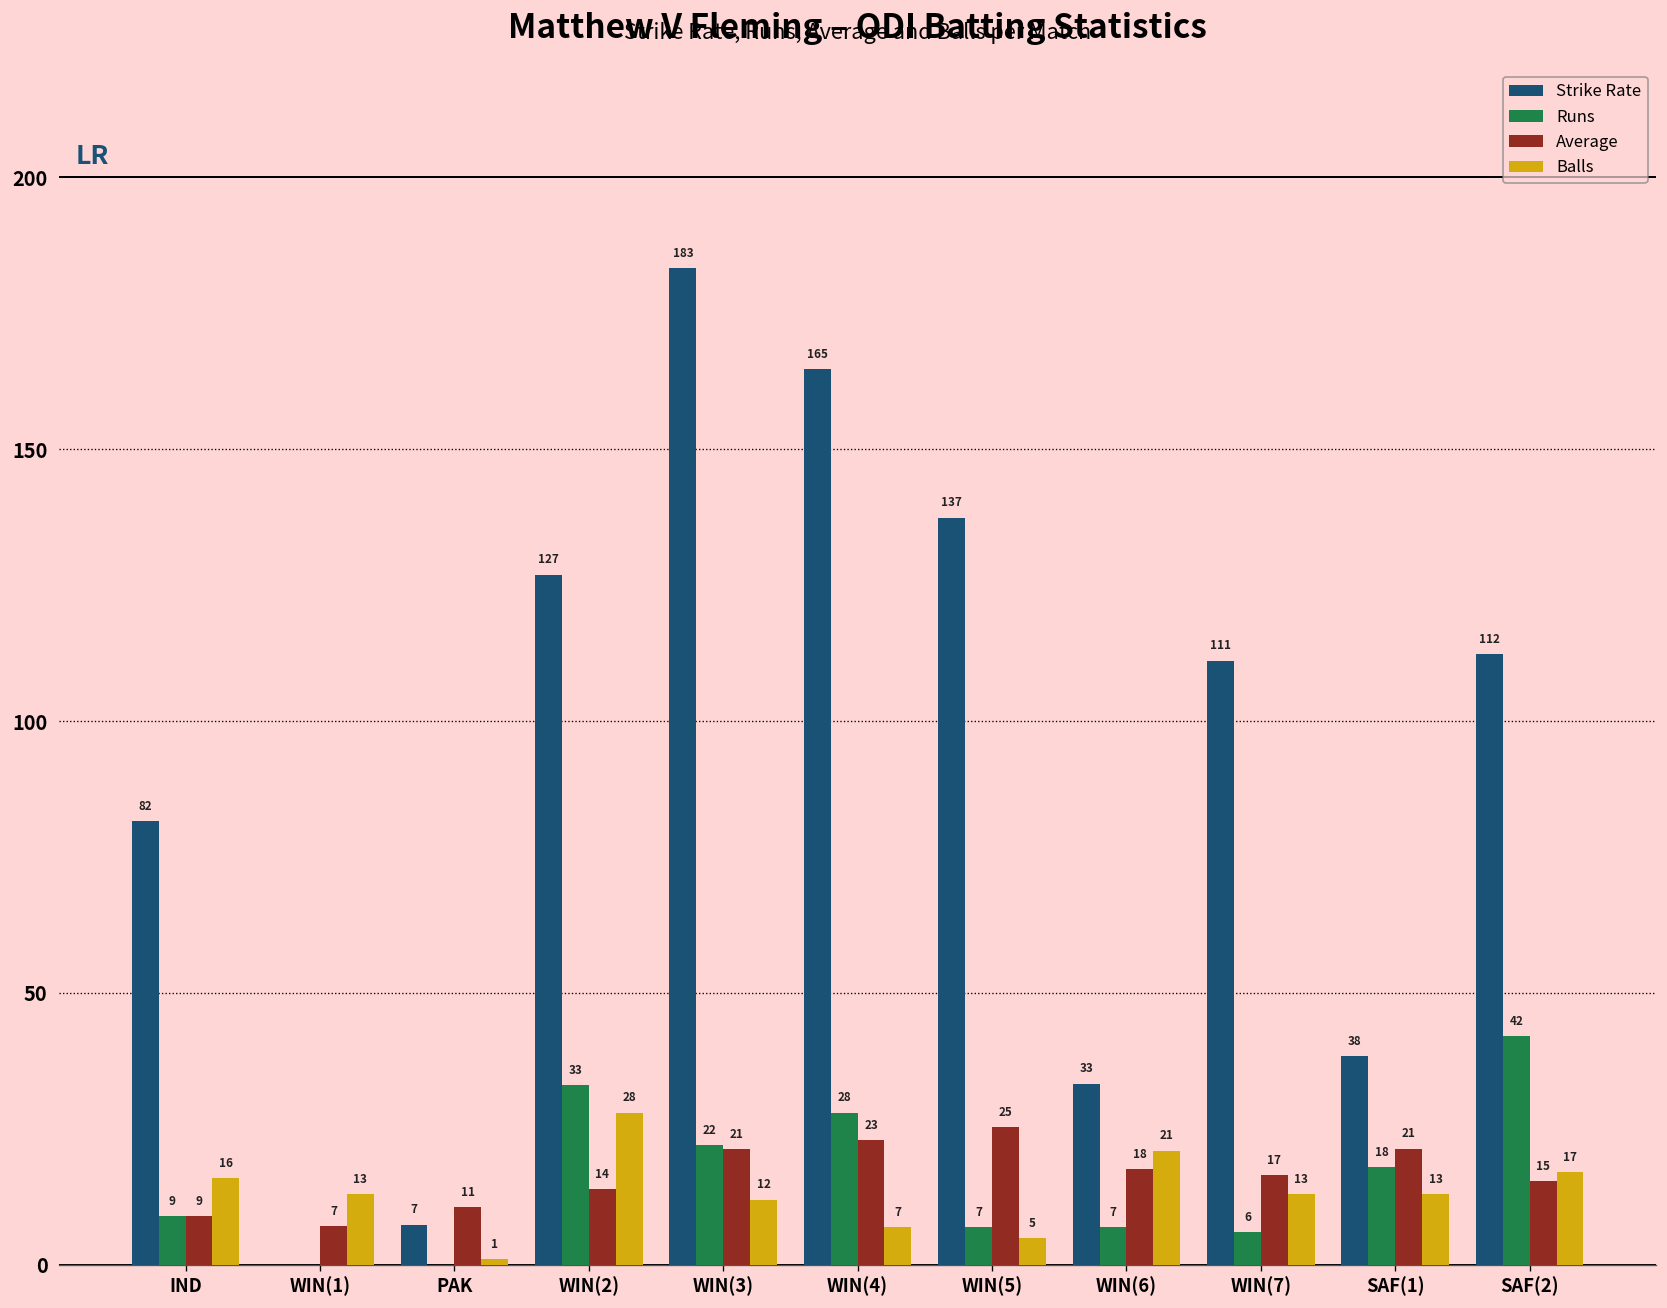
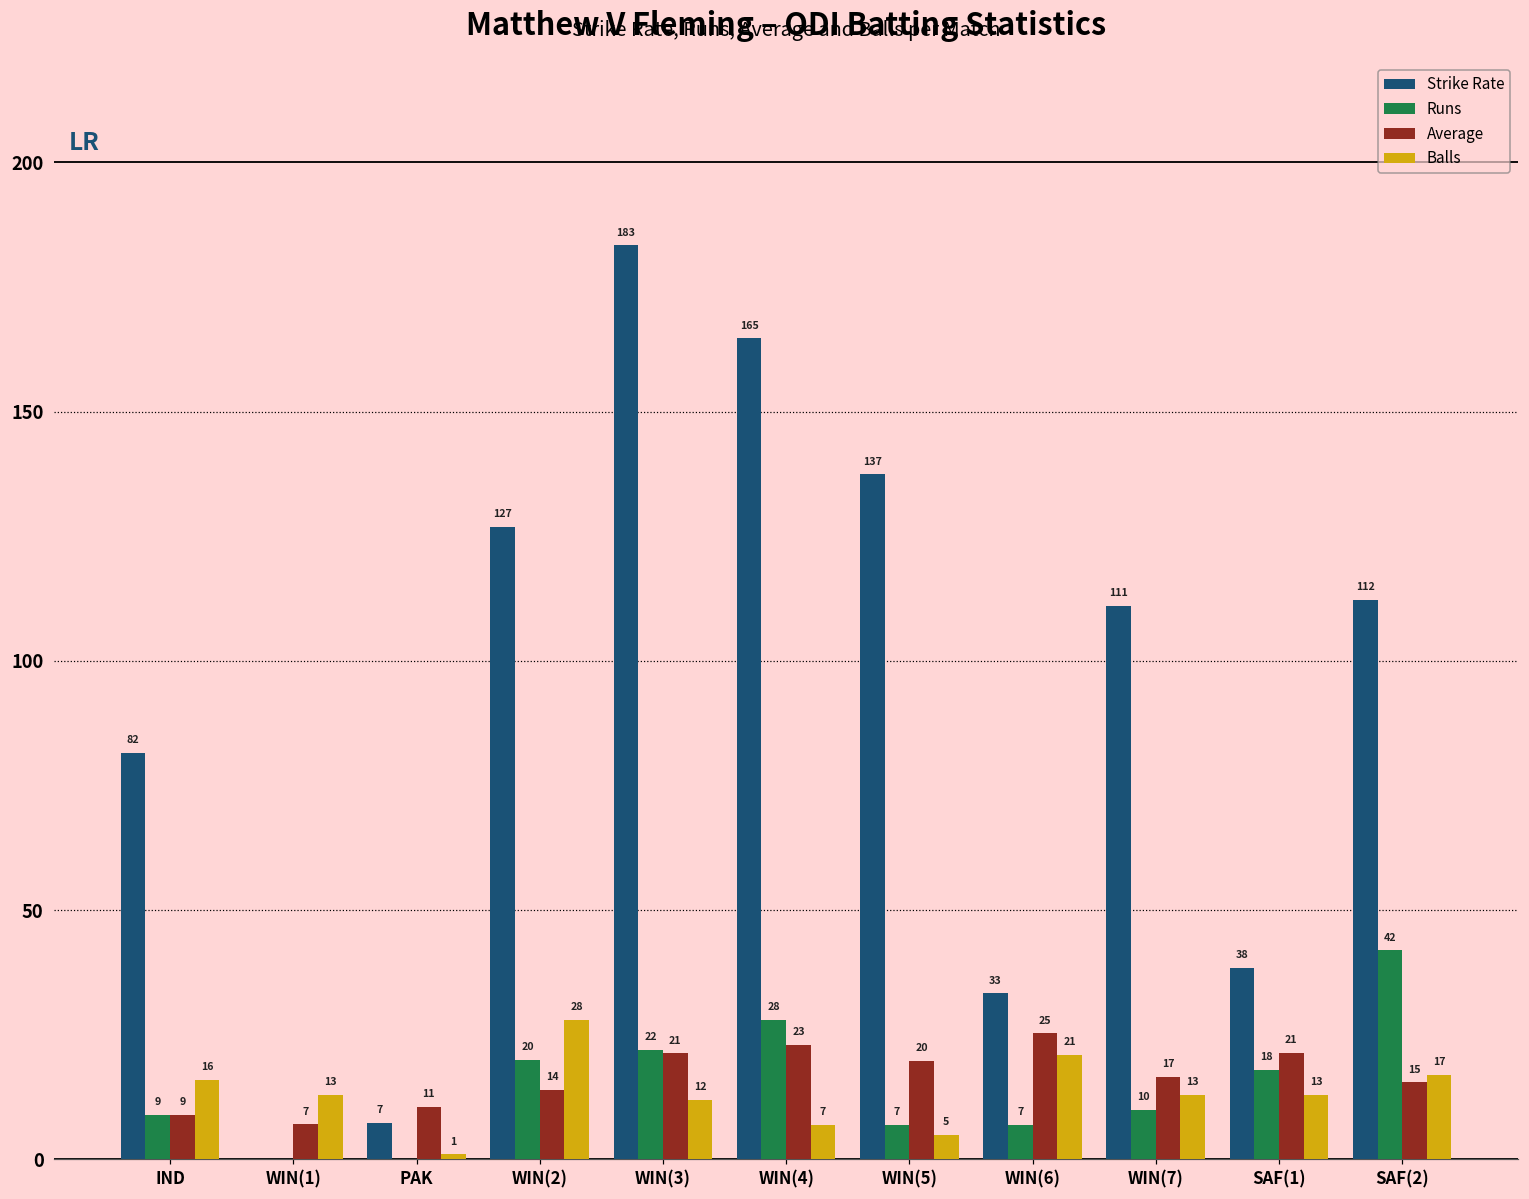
Runs, WIN(2): 33 -> 20
Average, WIN(5): 25 -> 20
Average, WIN(6): 18 -> 25
Runs, WIN(7): 6 -> 10
